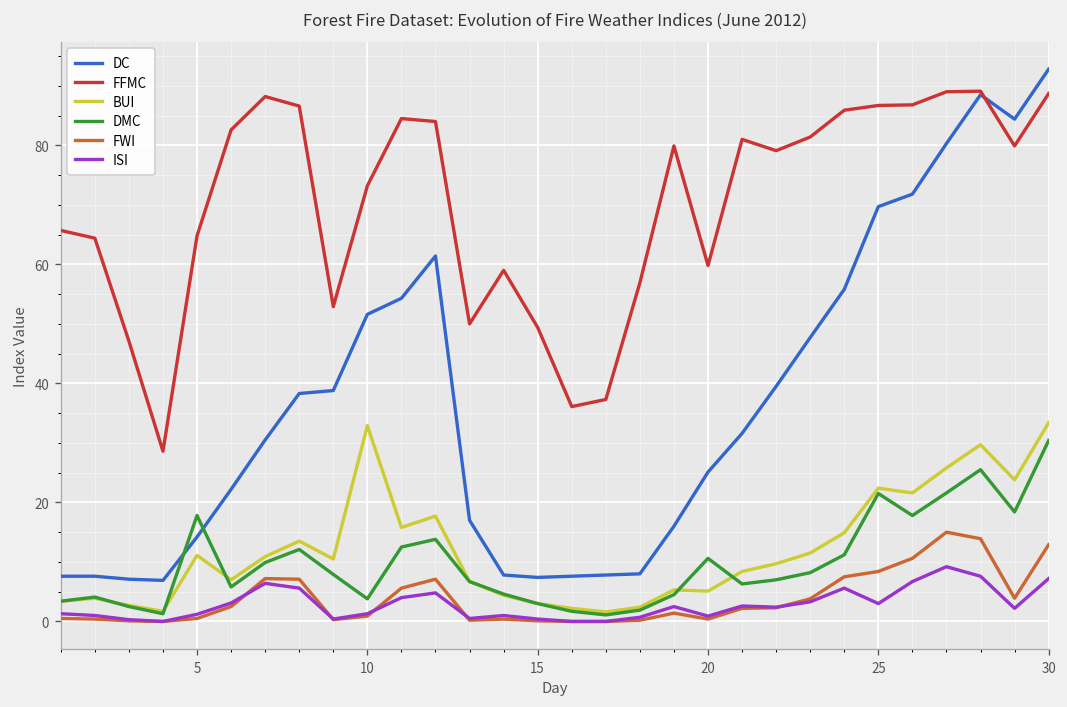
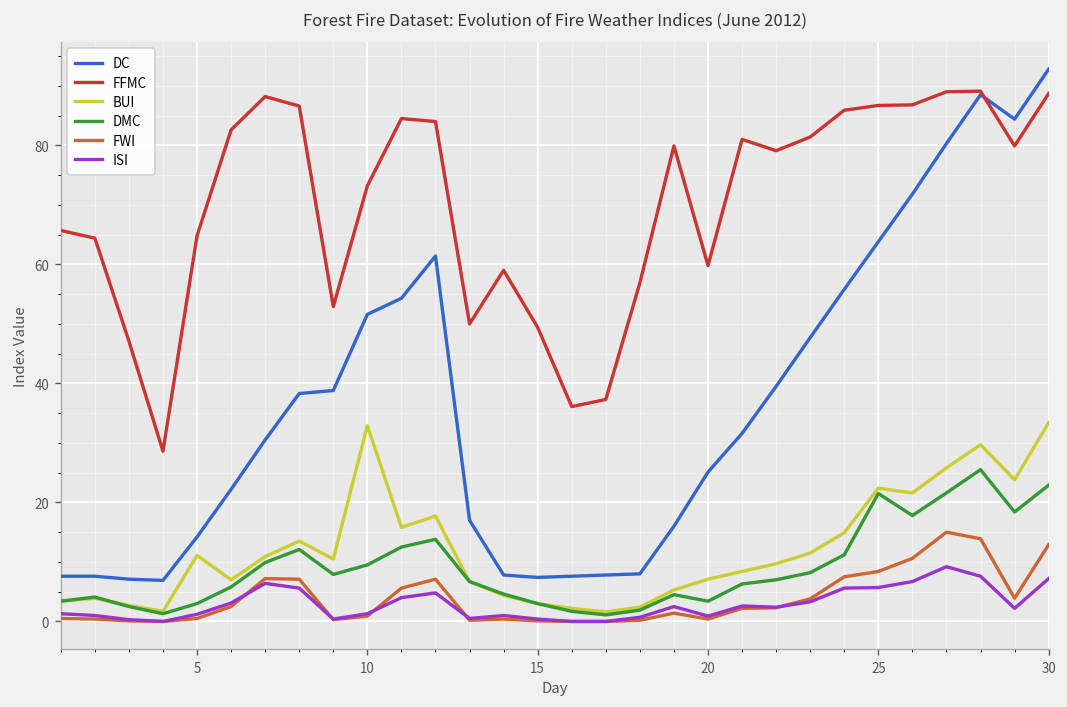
DMC, 5: 18 -> 3
DMC, 10: 4 -> 10
BUI, 20: 5 -> 7
DMC, 20: 11 -> 3
DC, 25: 70 -> 64
ISI, 25: 3 -> 6
DMC, 30: 30 -> 23
